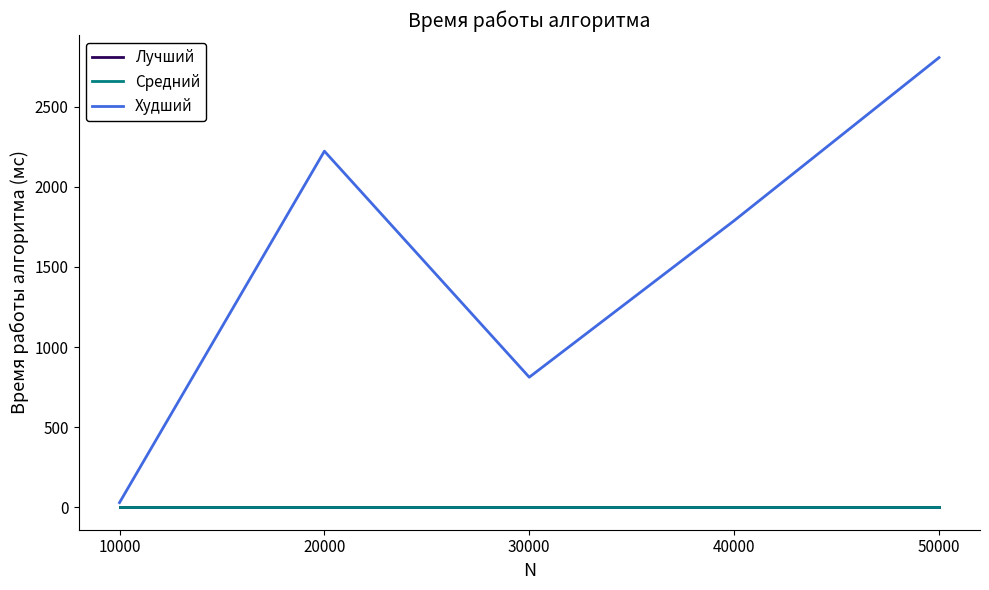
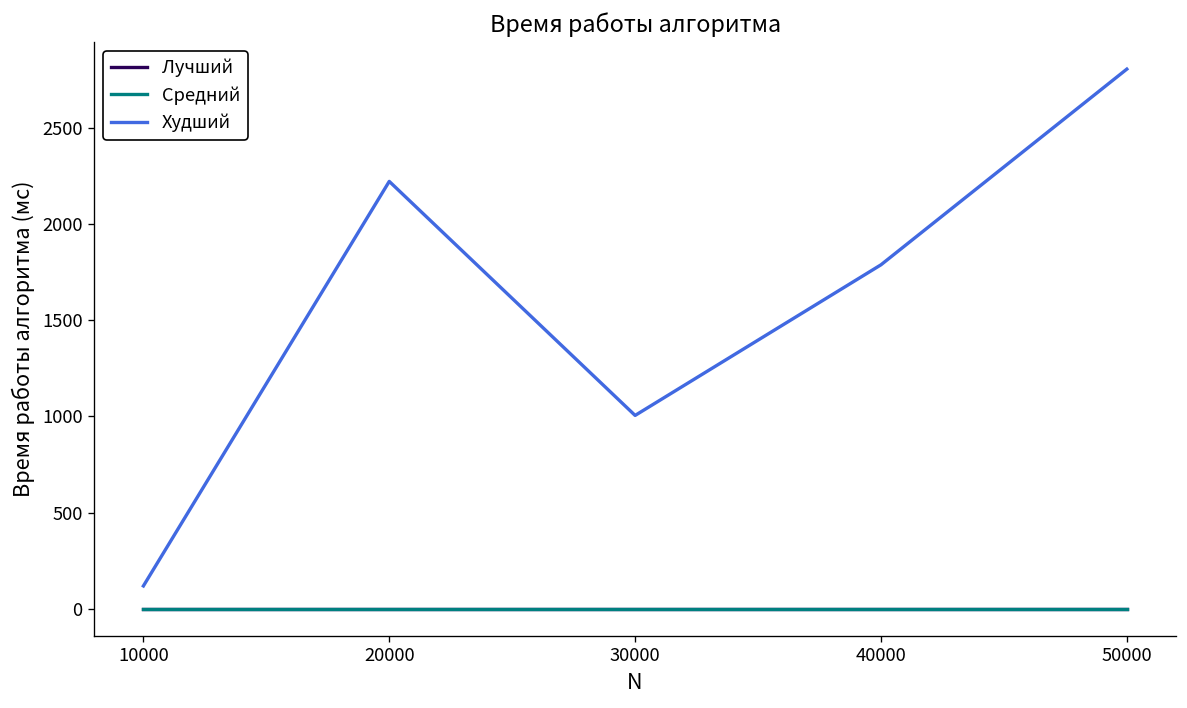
Худший, 10000: 30 -> 120
Худший, 30000: 810 -> 1010
